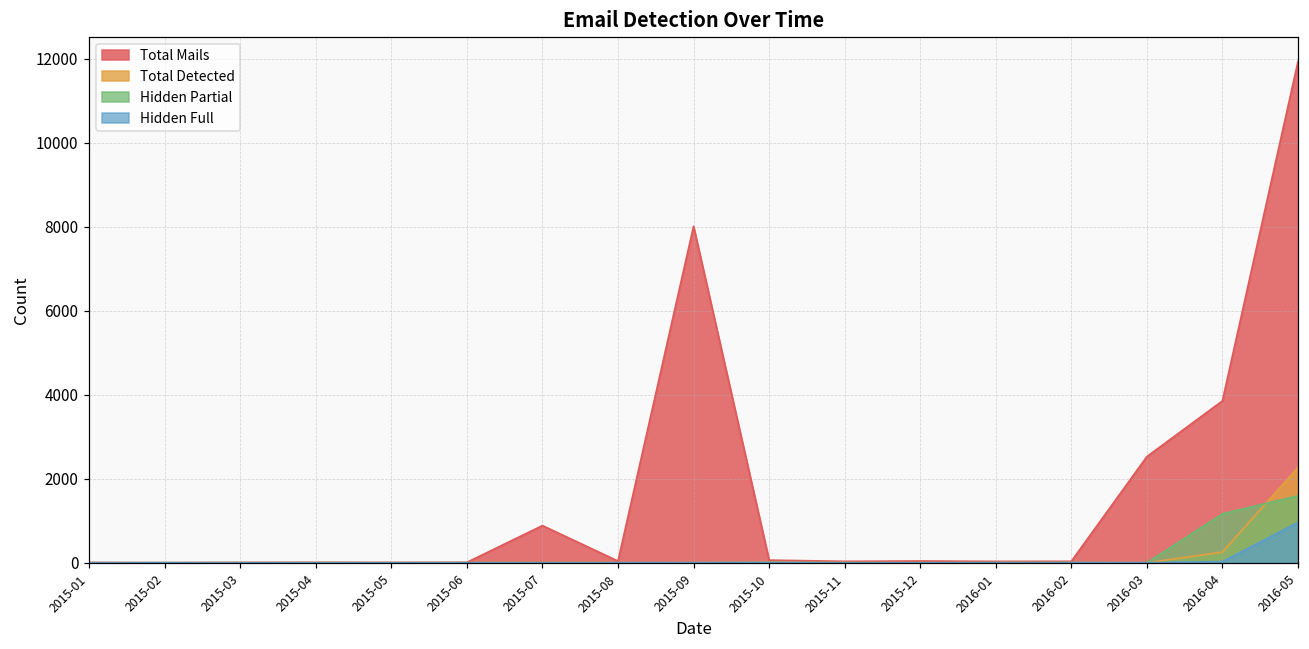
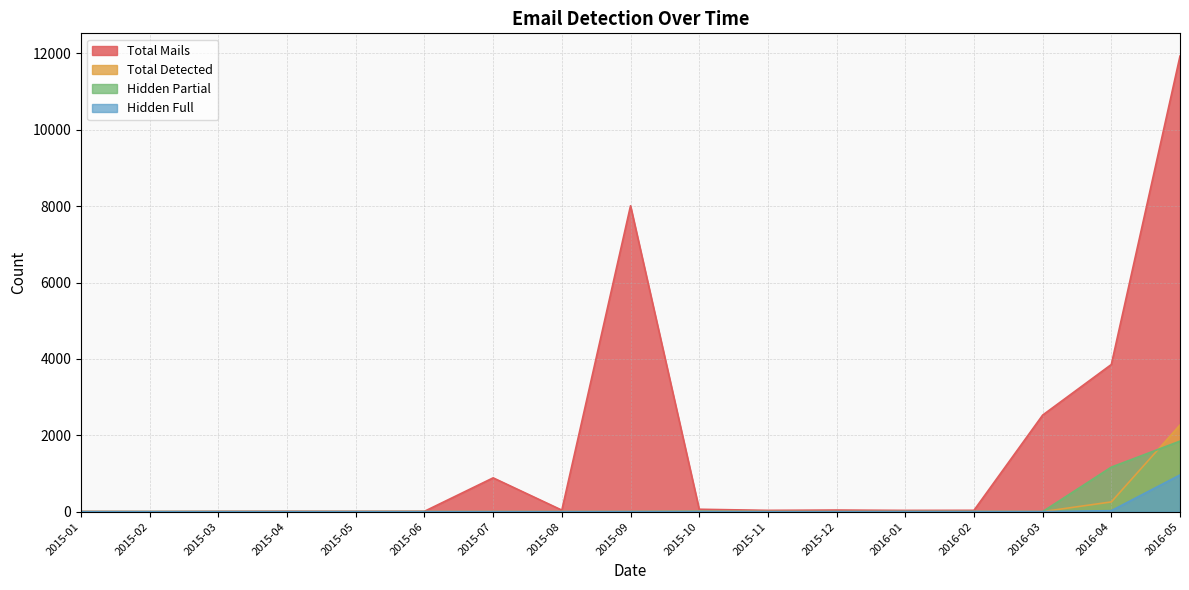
Hidden Partial, 2016-05: 1600 -> 1800
